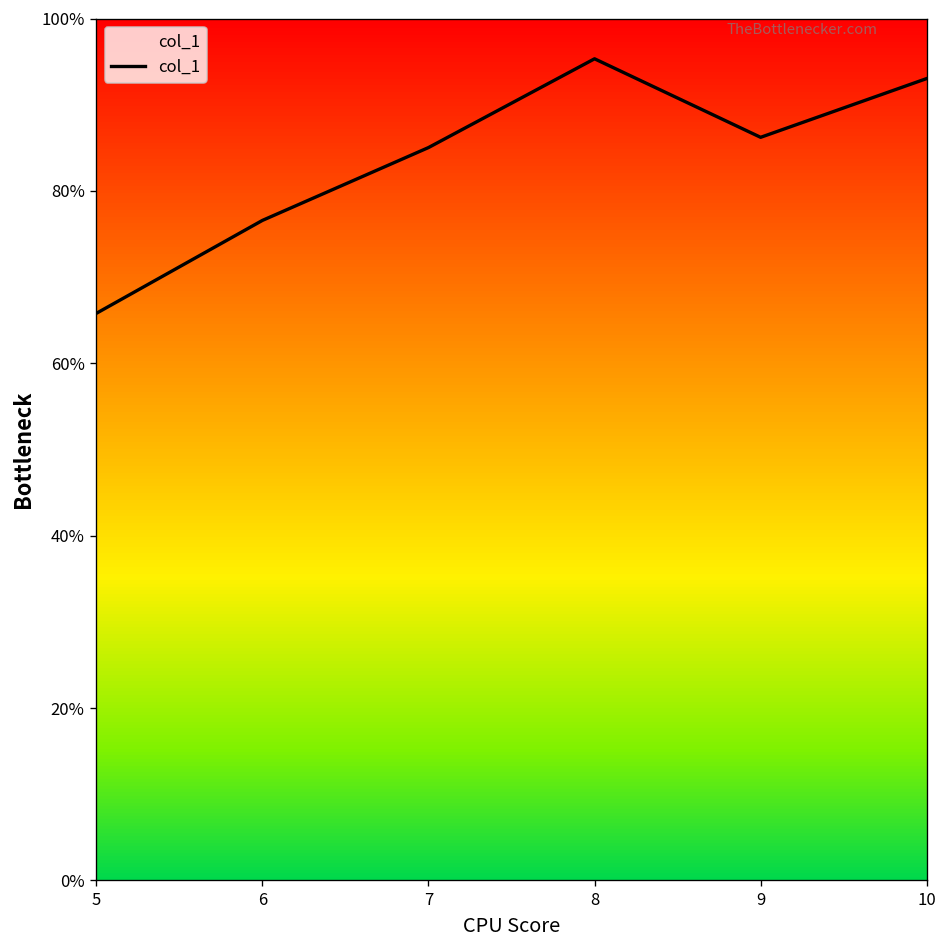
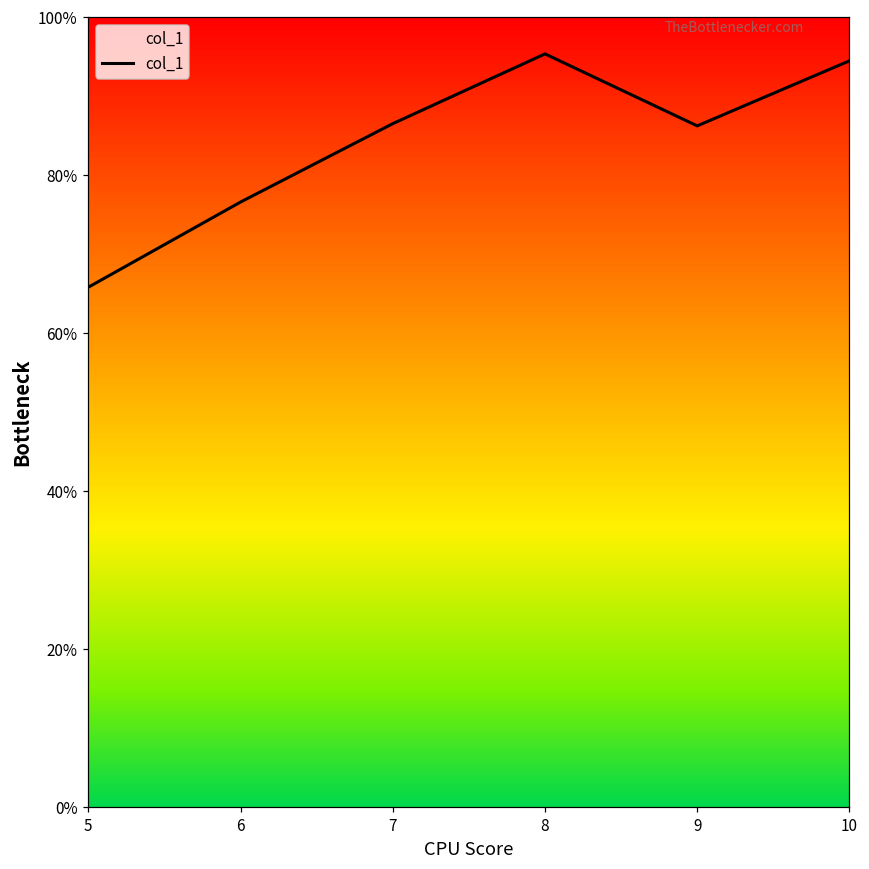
7: 85% -> 87%
10: 93% -> 94%
